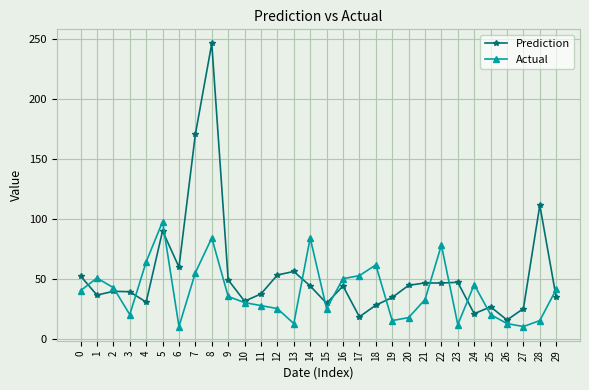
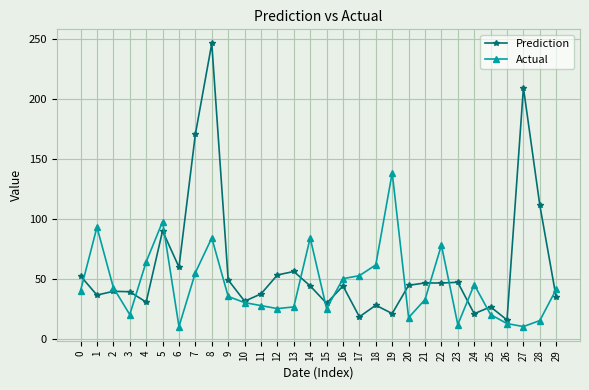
Actual, 1: 51 -> 93
Actual, 13: 13 -> 26
Prediction, 19: 34 -> 21
Actual, 19: 15 -> 138
Prediction, 27: 25 -> 210
